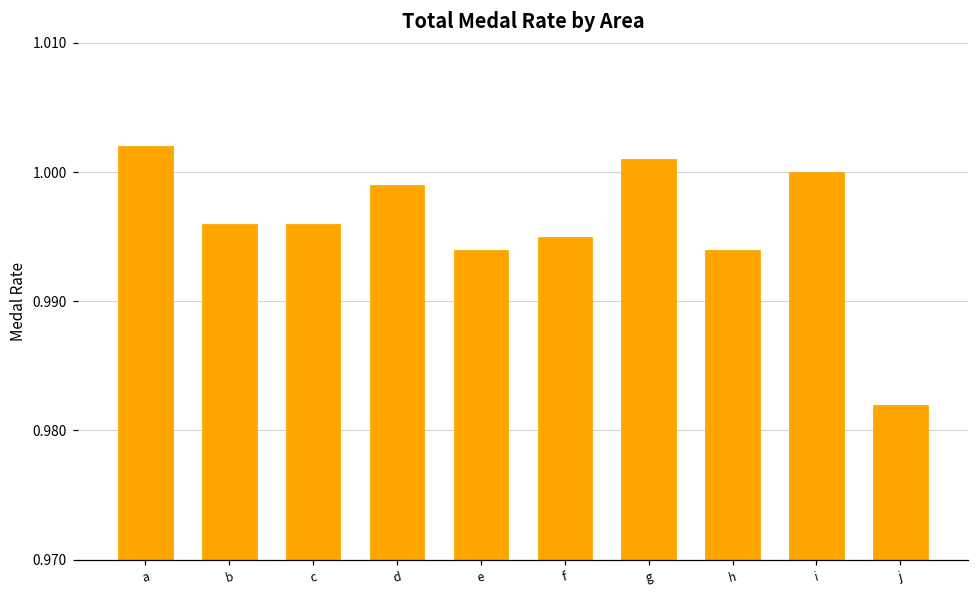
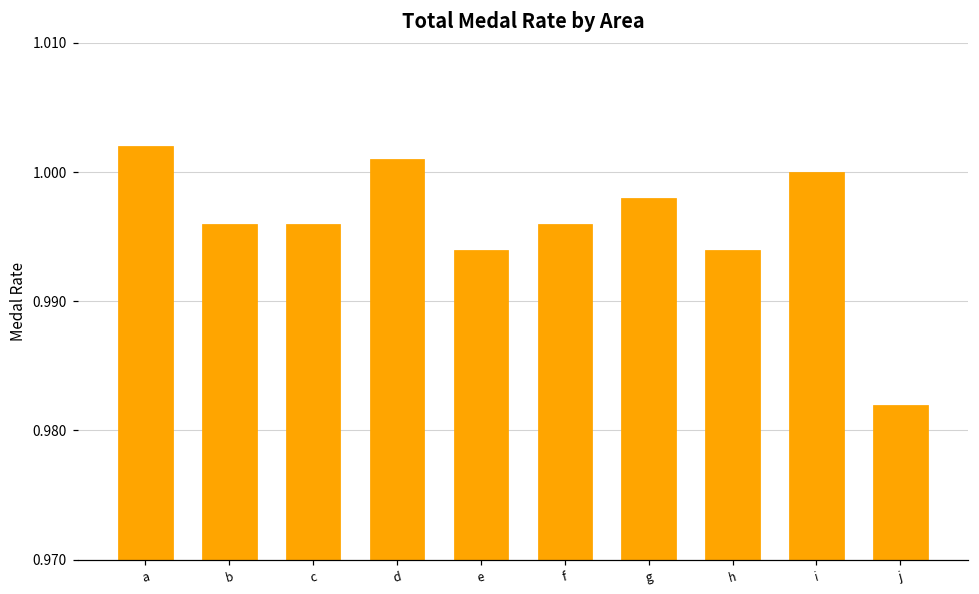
d: 0.999 -> 1.001
f: 0.995 -> 0.996
g: 1.001 -> 0.998
